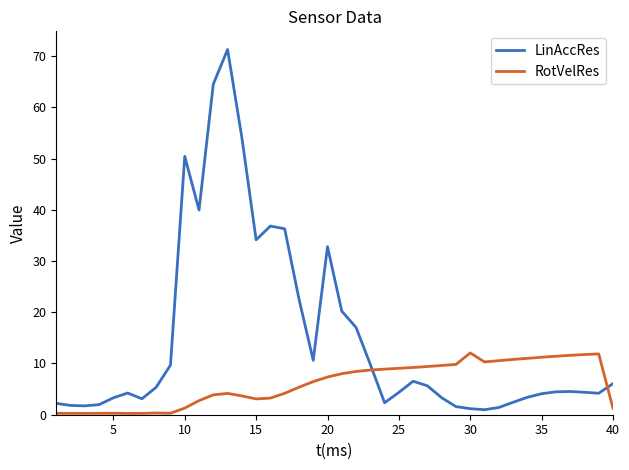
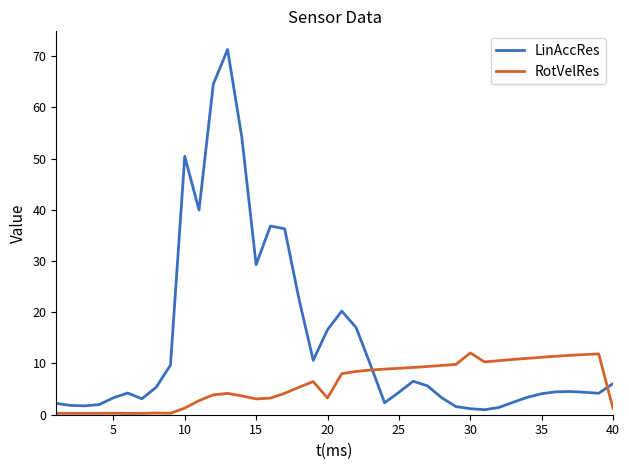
LinAccRes, 15: 34 -> 29
LinAccRes, 20: 33 -> 17
RotVelRes, 20: 7 -> 3
